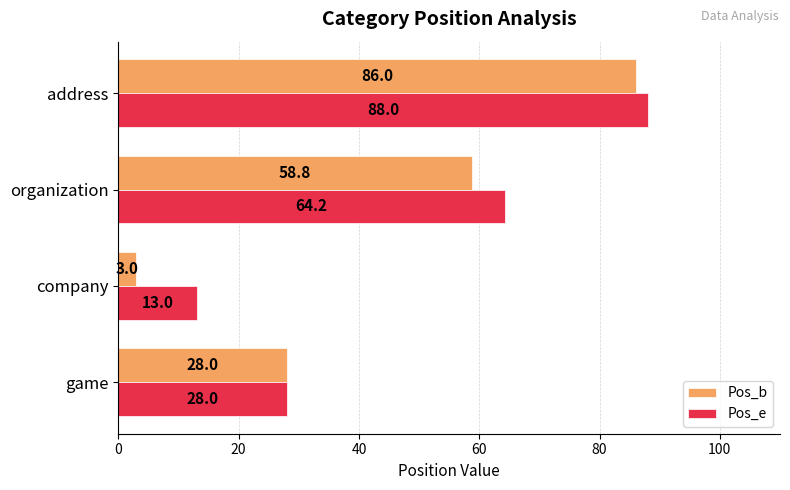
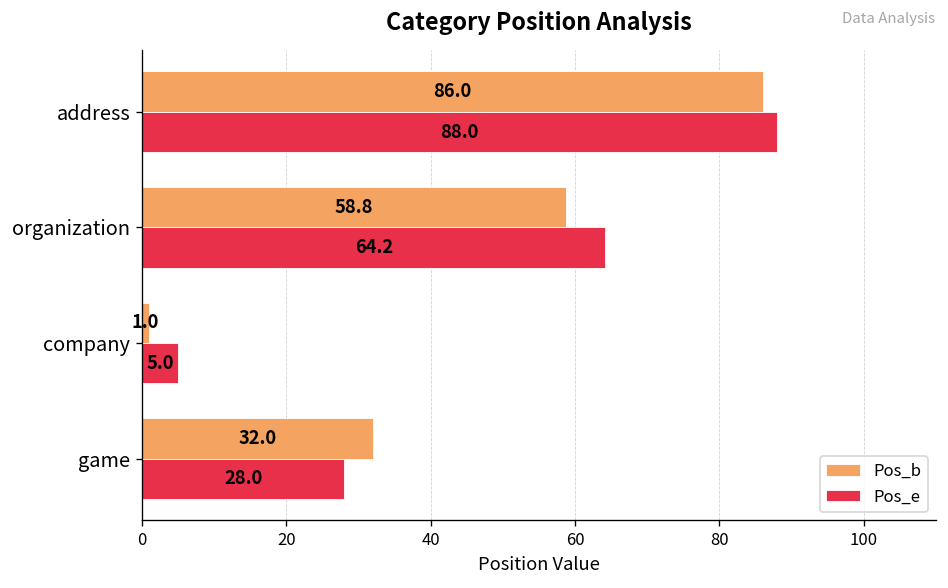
Pos_b, company: 3.0 -> 1.0
Pos_e, company: 13.0 -> 5.0
Pos_b, game: 28.0 -> 32.0
